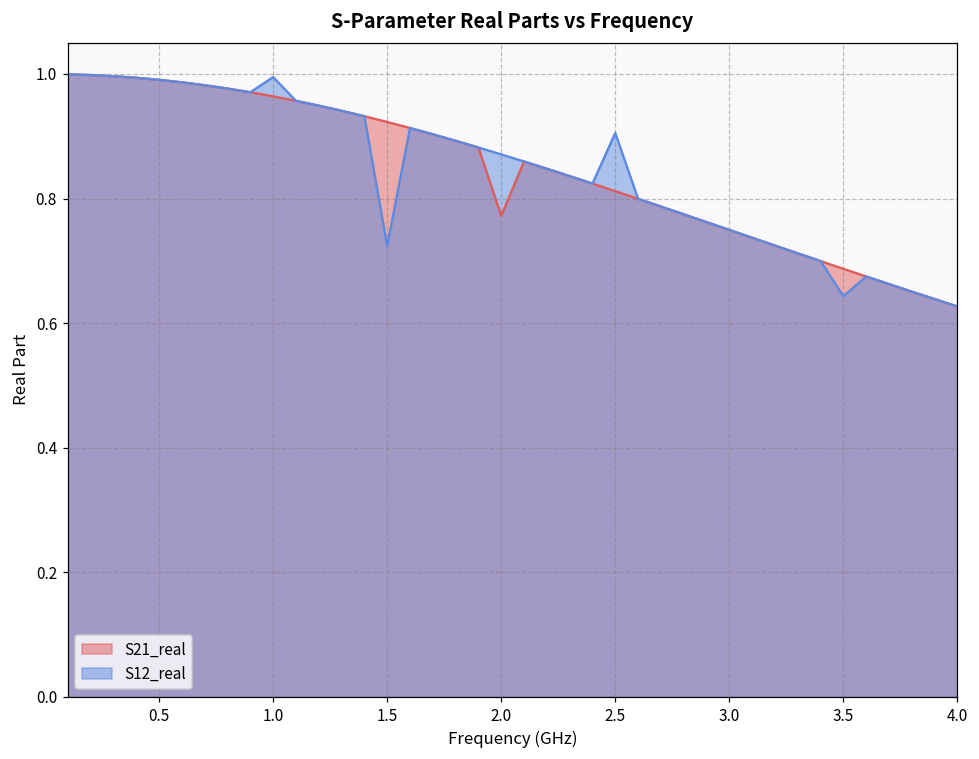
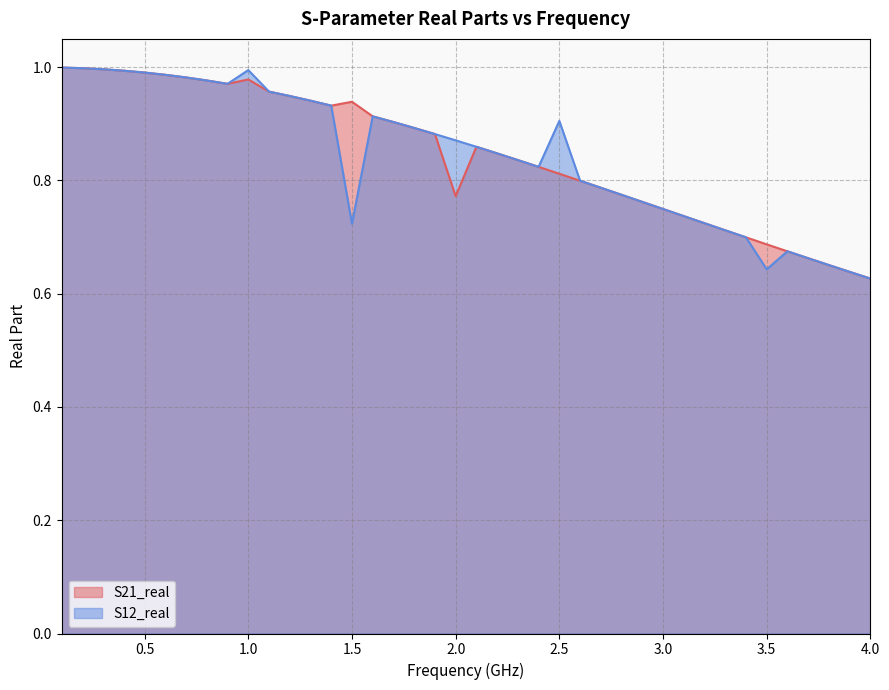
S21_real, 1.0: 0.96 -> 0.98
S21_real, 1.5: 0.92 -> 0.94
